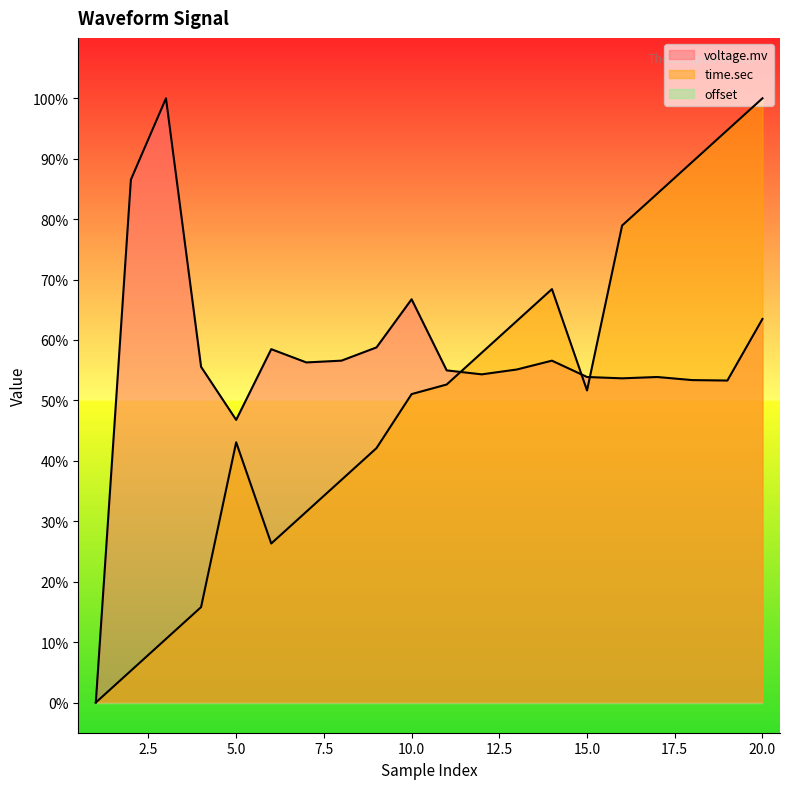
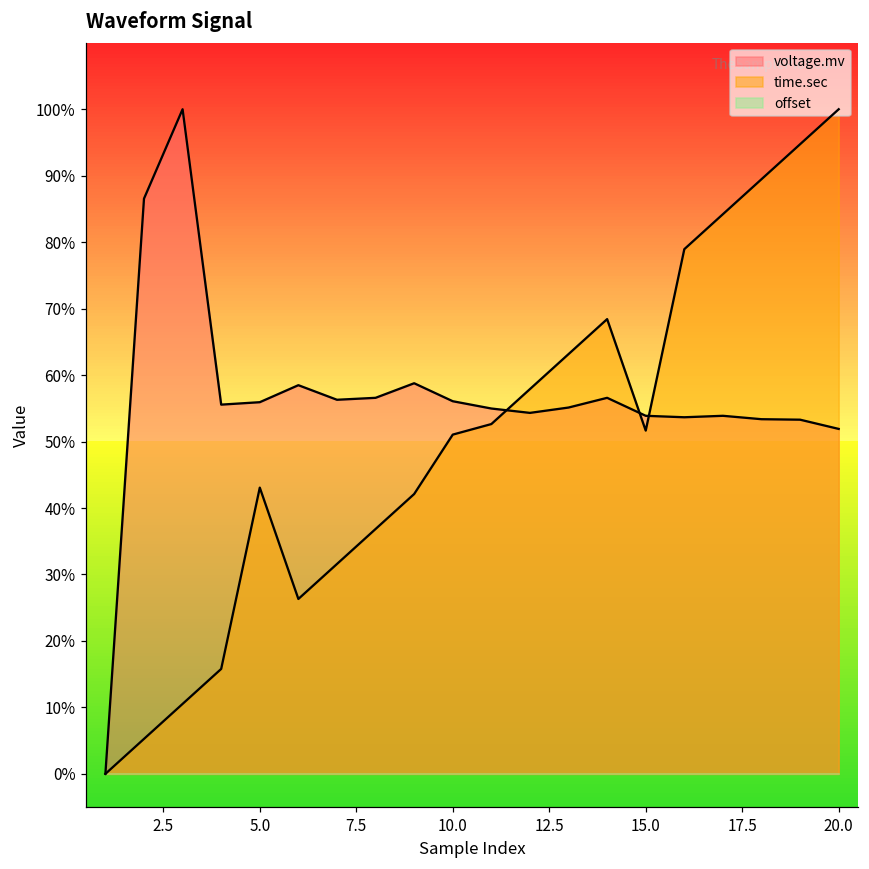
voltage.mv, 5.0: 47% -> 56%
voltage.mv, 10.0: 67% -> 56%
voltage.mv, 20.0: 63% -> 52%
